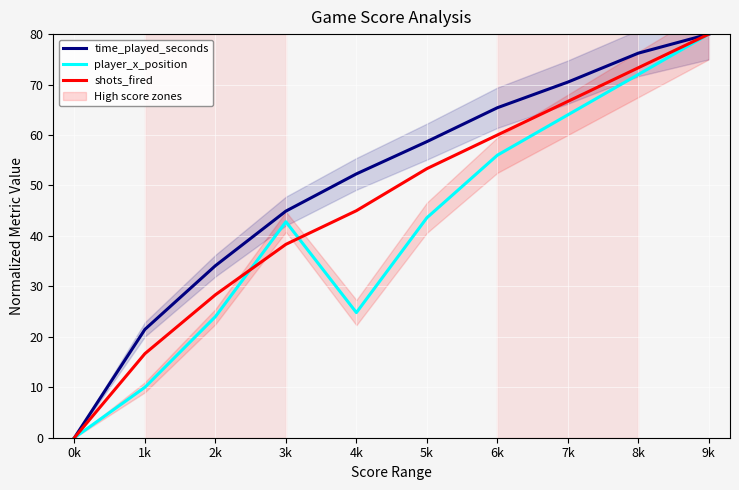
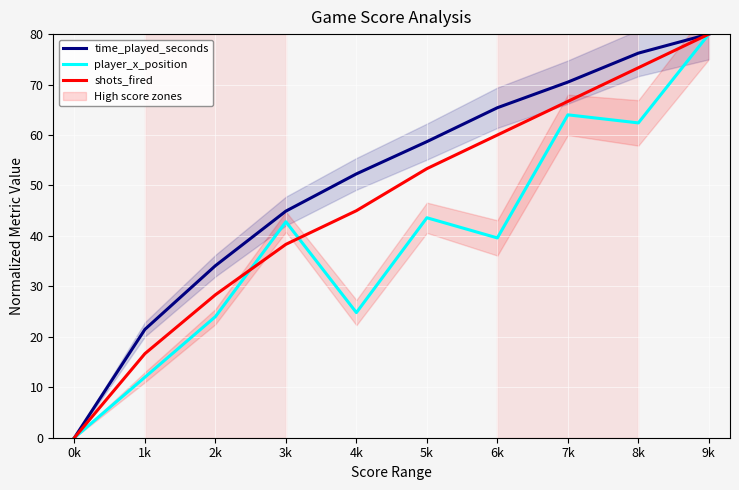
player_x_position, 1k: 10 -> 12
player_x_position, 6k: 56 -> 40
player_x_position, 8k: 72 -> 62
